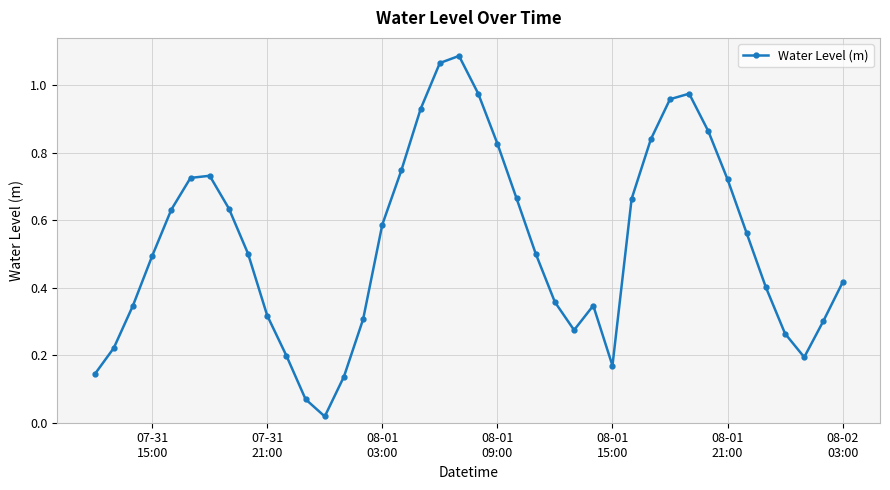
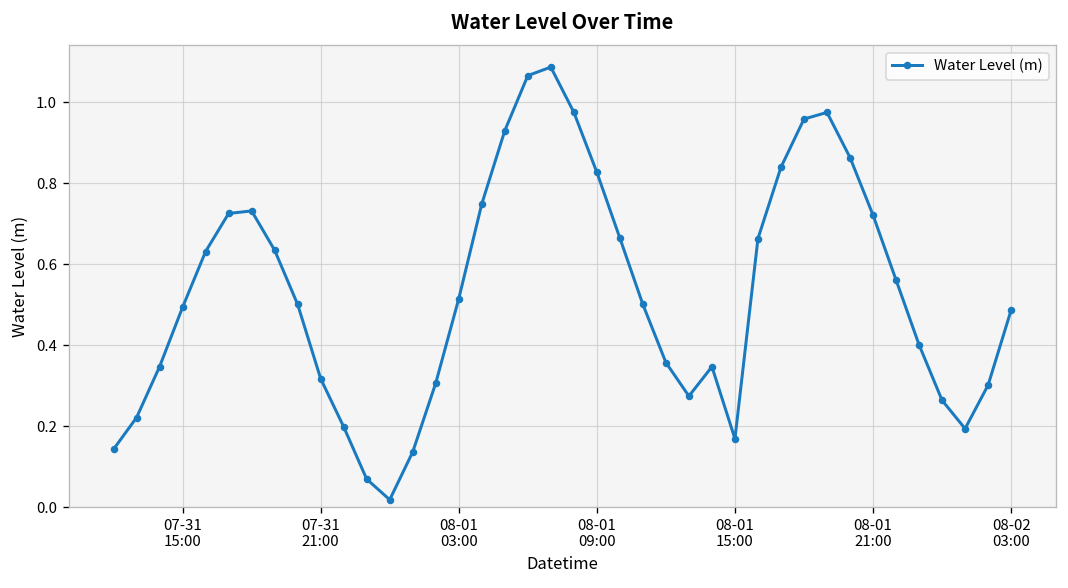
08-01 03:00: 0.59 -> 0.51
08-02 03:00: 0.42 -> 0.49
